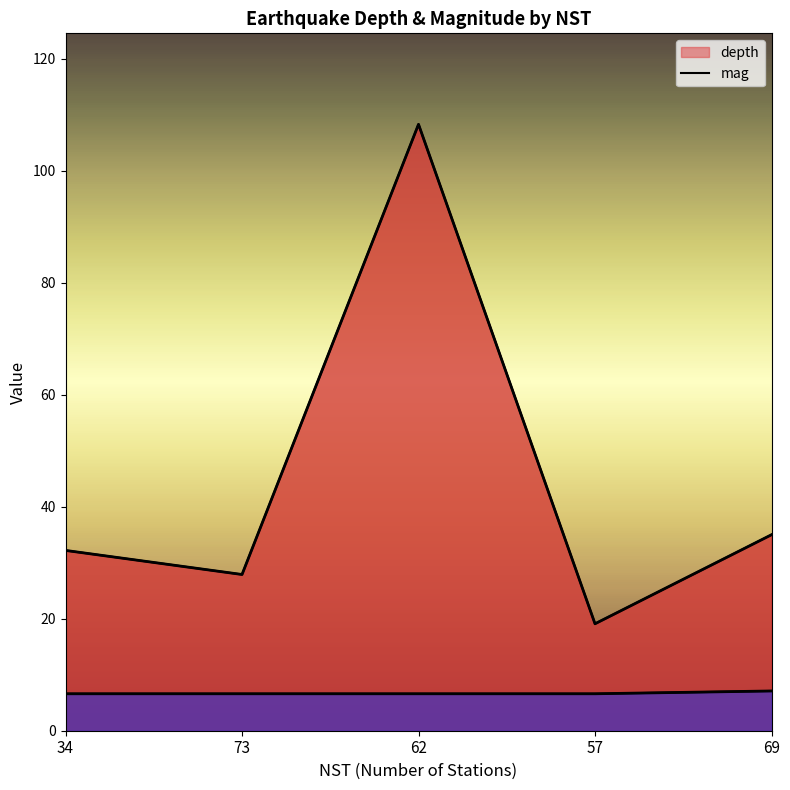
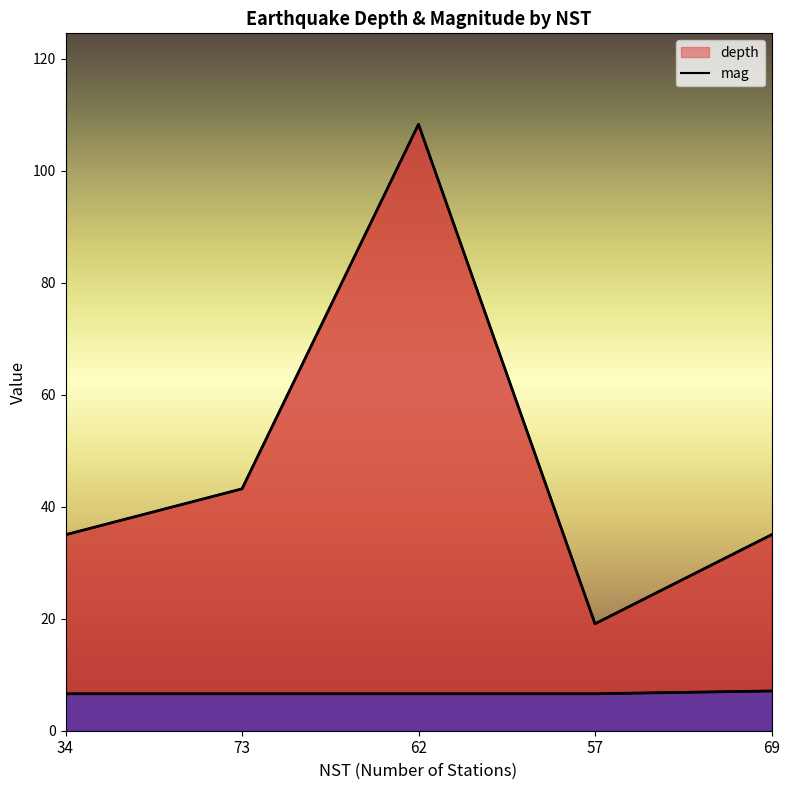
depth, 34: 32 -> 35
depth, 73: 28 -> 43
